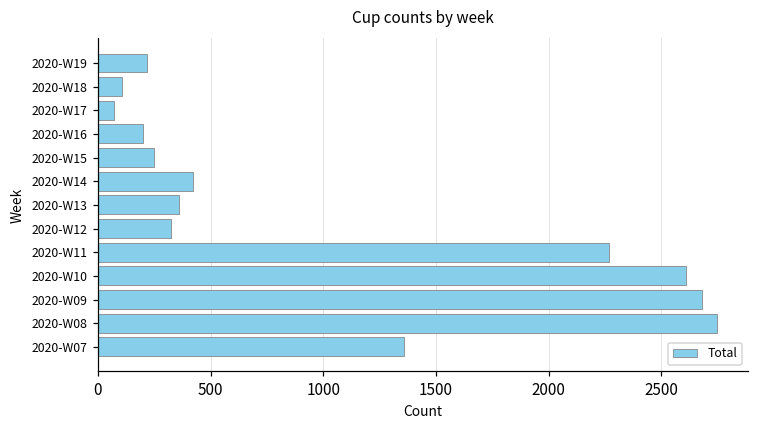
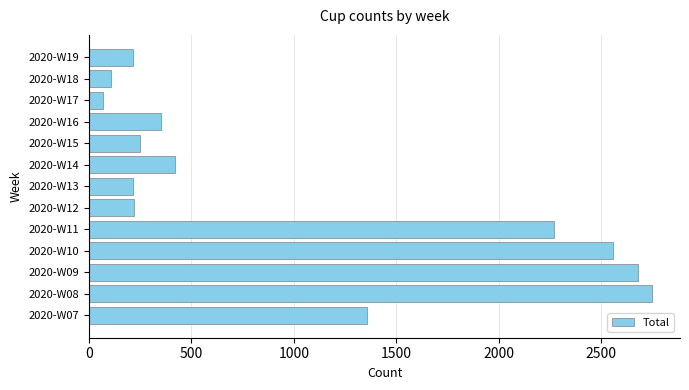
2020-W16: 200 -> 350
2020-W13: 360 -> 210
2020-W12: 320 -> 220
2020-W10: 2610 -> 2560
